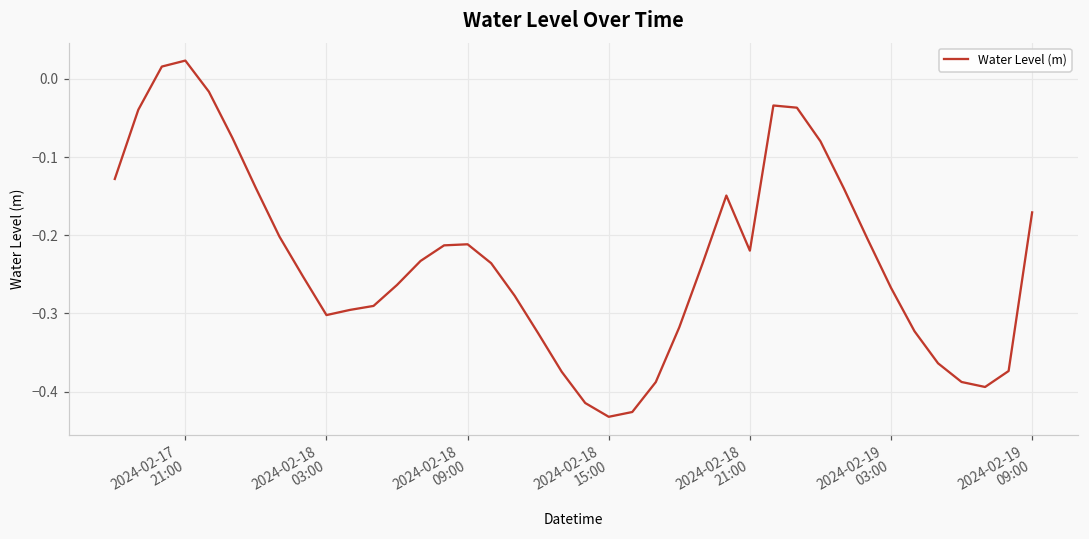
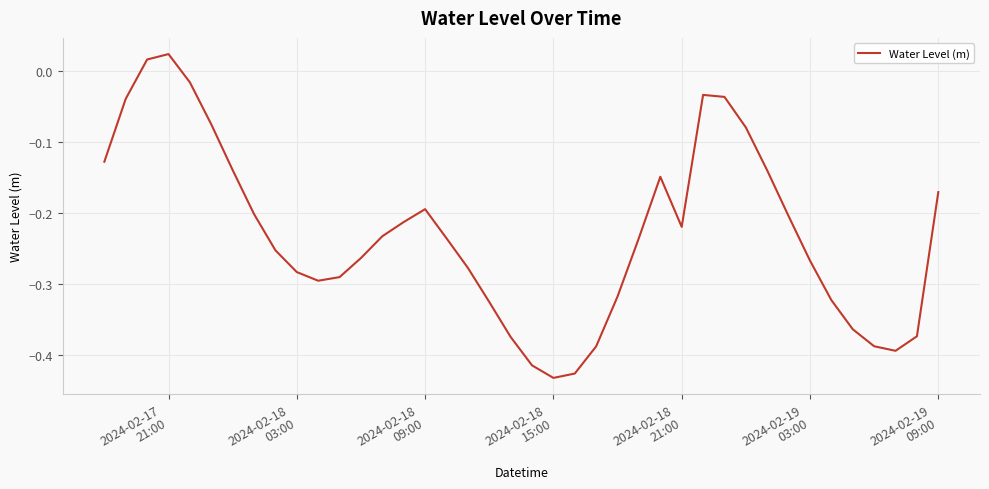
2024-02-18 03:00: -0.30 -> -0.28
2024-02-18 09:00: -0.21 -> -0.19
